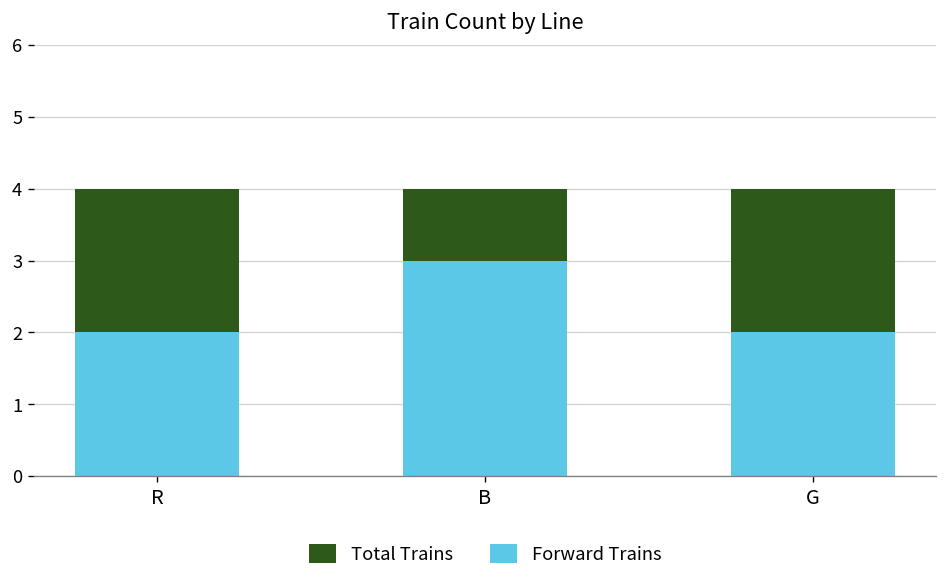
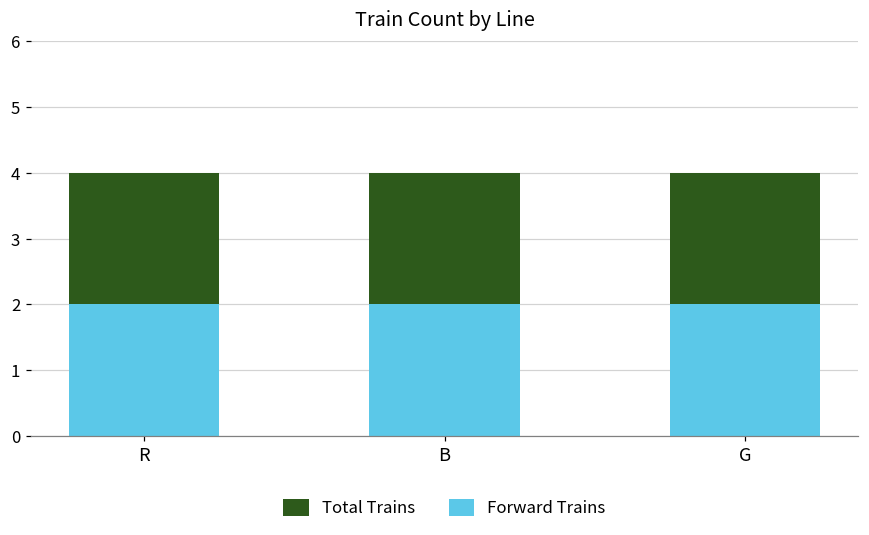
Forward Trains, B: 3 -> 2
